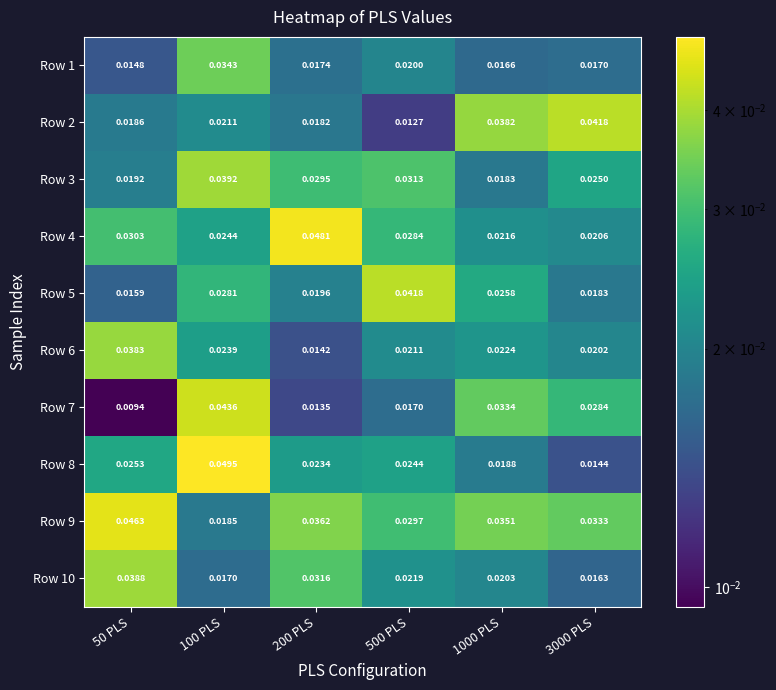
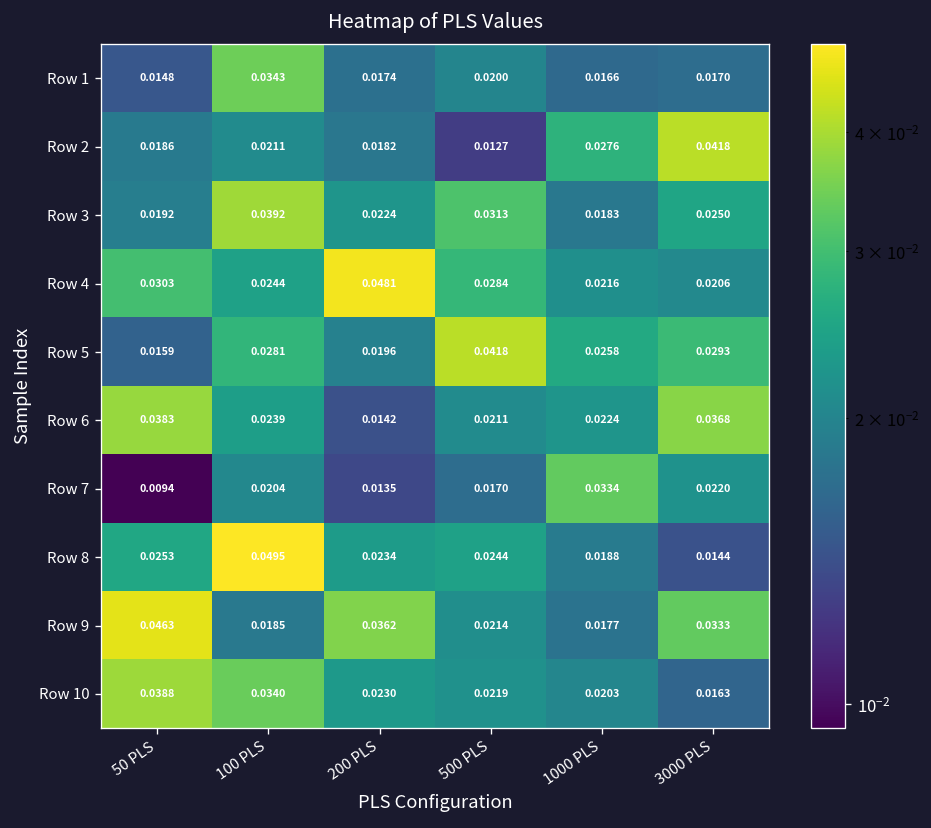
Row 2, 1000 PLS: 0.0382 -> 0.0276
Row 3, 200 PLS: 0.0295 -> 0.0224
Row 5, 3000 PLS: 0.0183 -> 0.0293
Row 6, 3000 PLS: 0.0202 -> 0.0368
Row 7, 100 PLS: 0.0436 -> 0.0204
Row 7, 3000 PLS: 0.0284 -> 0.0220
Row 9, 500 PLS: 0.0297 -> 0.0214
Row 9, 1000 PLS: 0.0351 -> 0.0177
Row 10, 100 PLS: 0.0170 -> 0.0340
Row 10, 200 PLS: 0.0316 -> 0.0230
